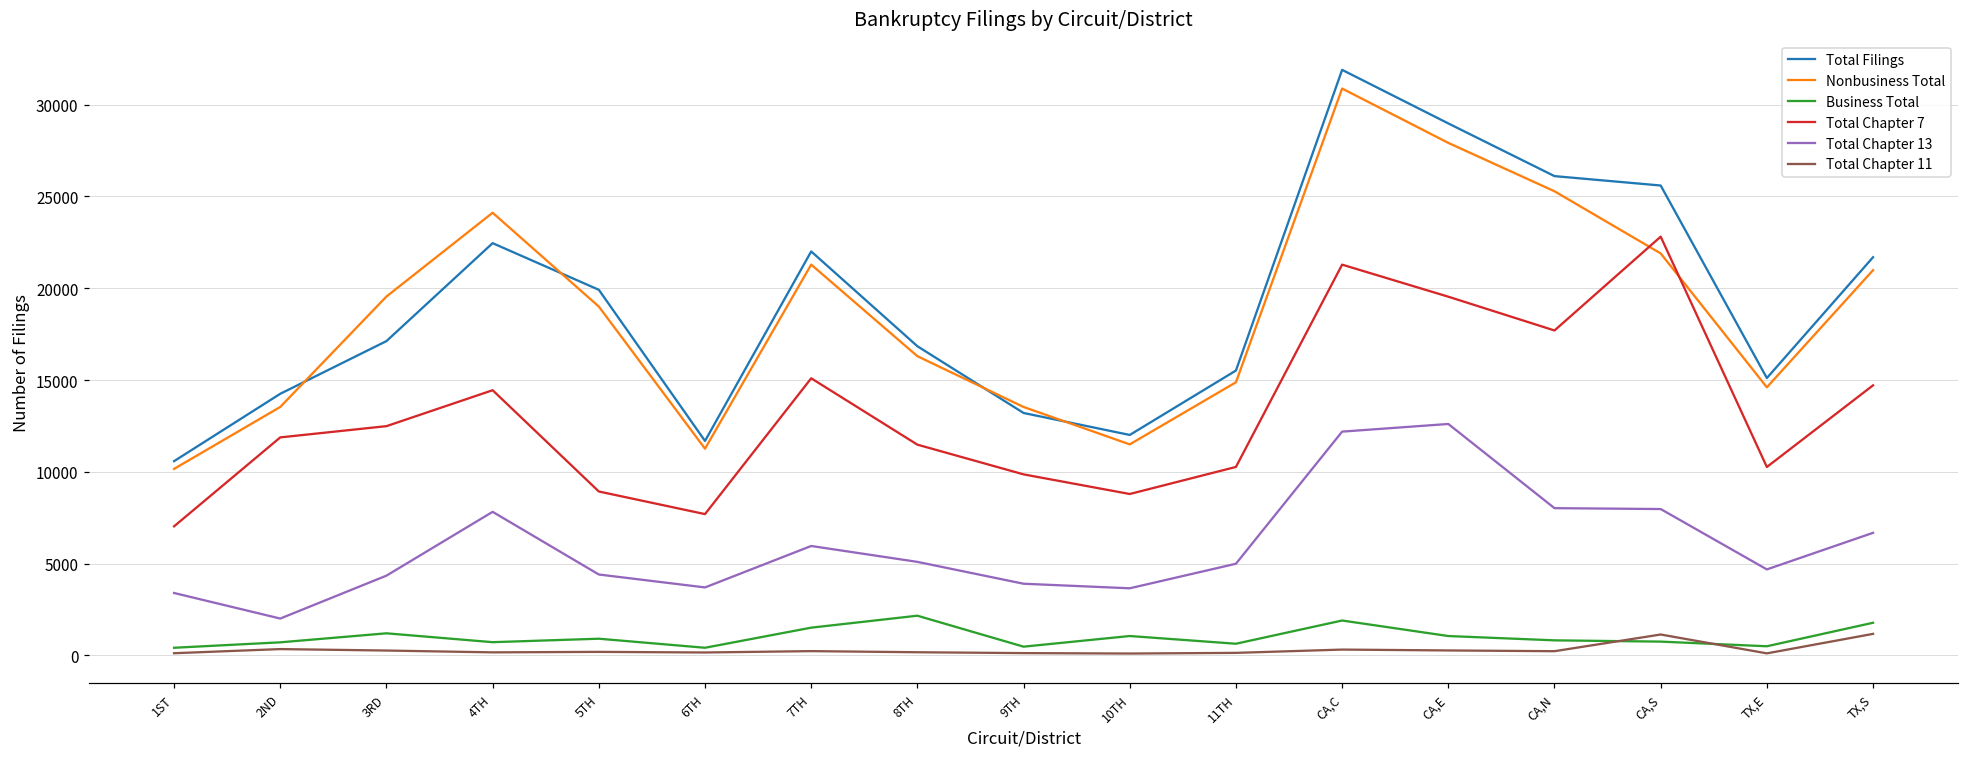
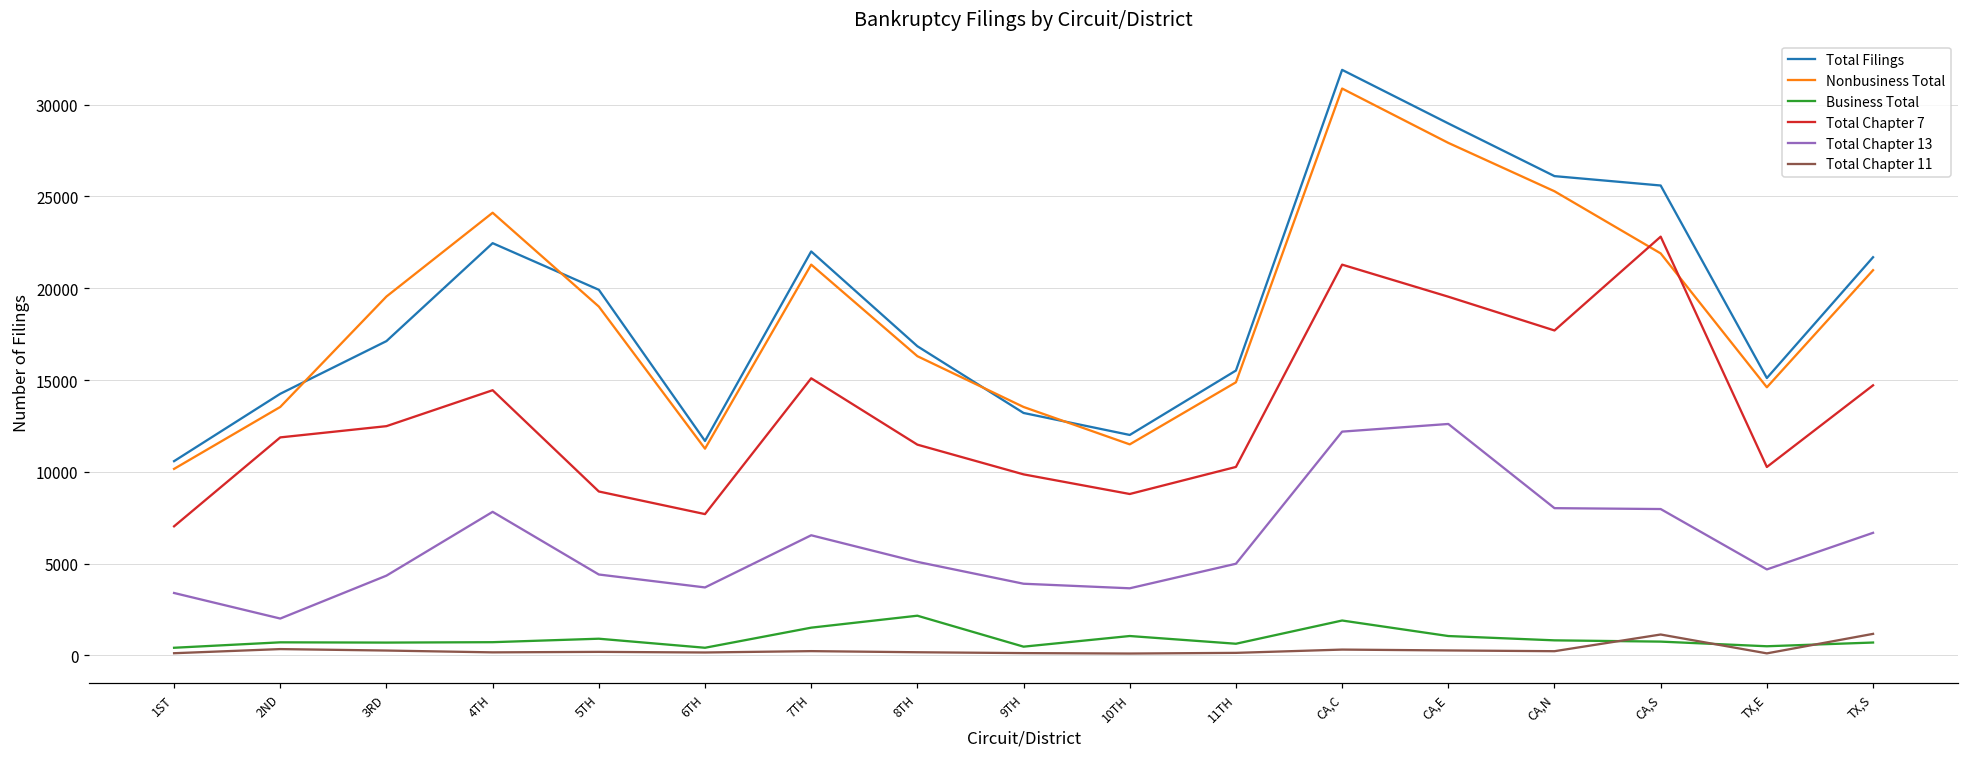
Business Total, 3RD: 1200 -> 700
Total Chapter 13, 7TH: 6000 -> 6500
Business Total, TX,S: 1800 -> 700
